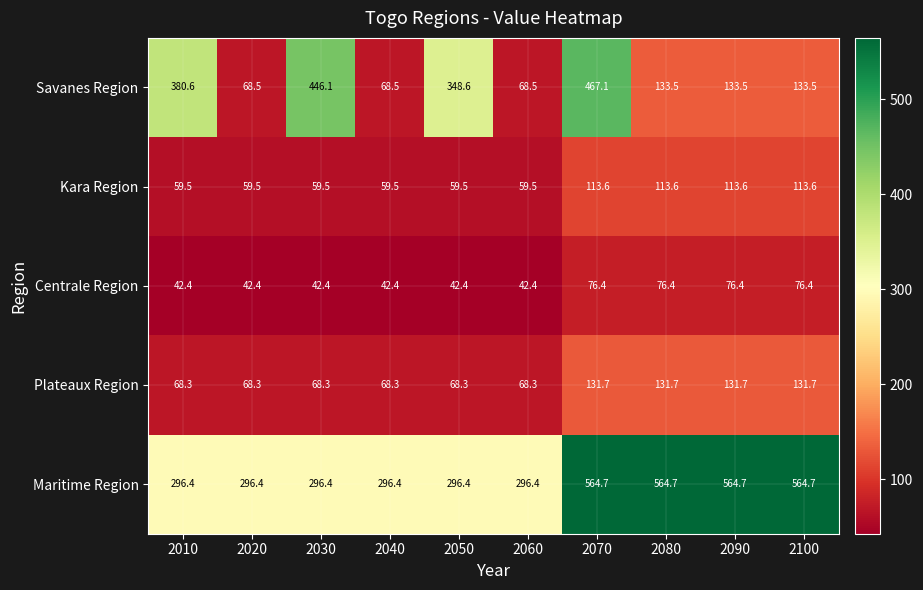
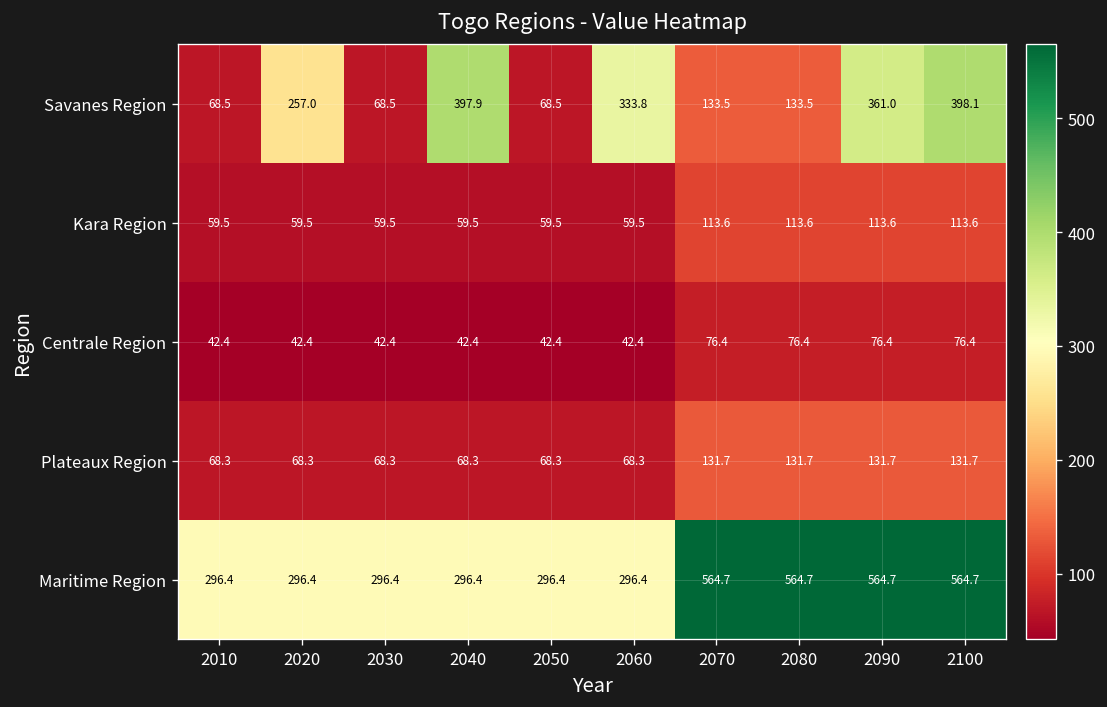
Savanes Region, 2010: 380.6 -> 68.5
Savanes Region, 2020: 68.5 -> 257.0
Savanes Region, 2030: 446.1 -> 68.5
Savanes Region, 2040: 68.5 -> 397.9
Savanes Region, 2050: 348.6 -> 68.5
Savanes Region, 2060: 68.5 -> 333.8
Savanes Region, 2070: 467.1 -> 133.5
Savanes Region, 2090: 133.5 -> 361.0
Savanes Region, 2100: 133.5 -> 398.1
